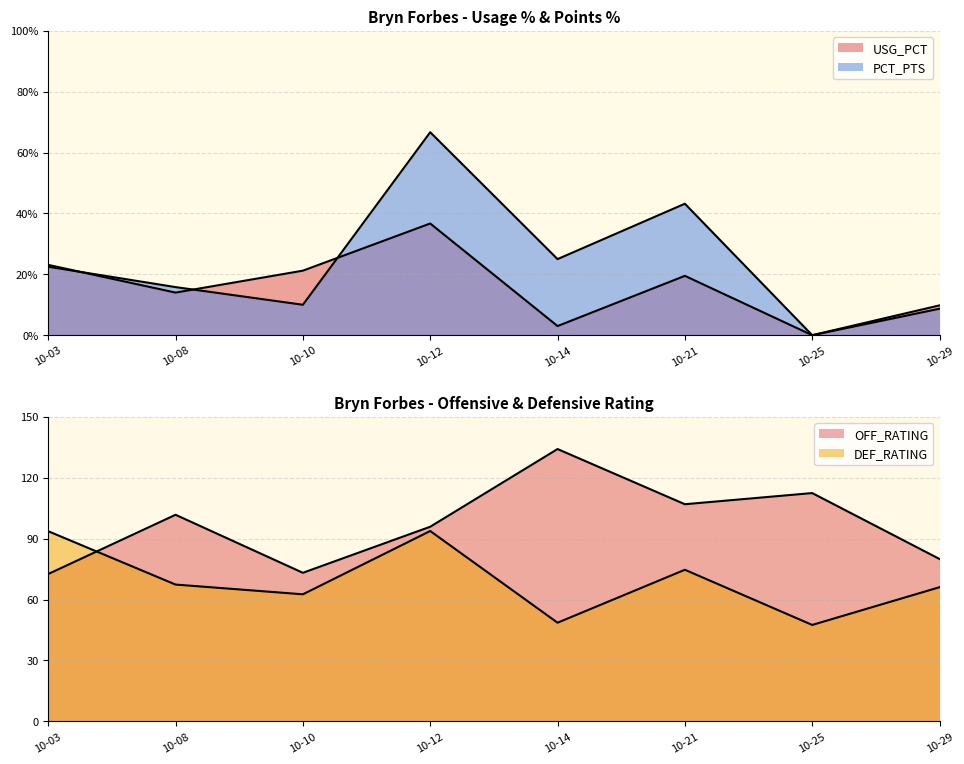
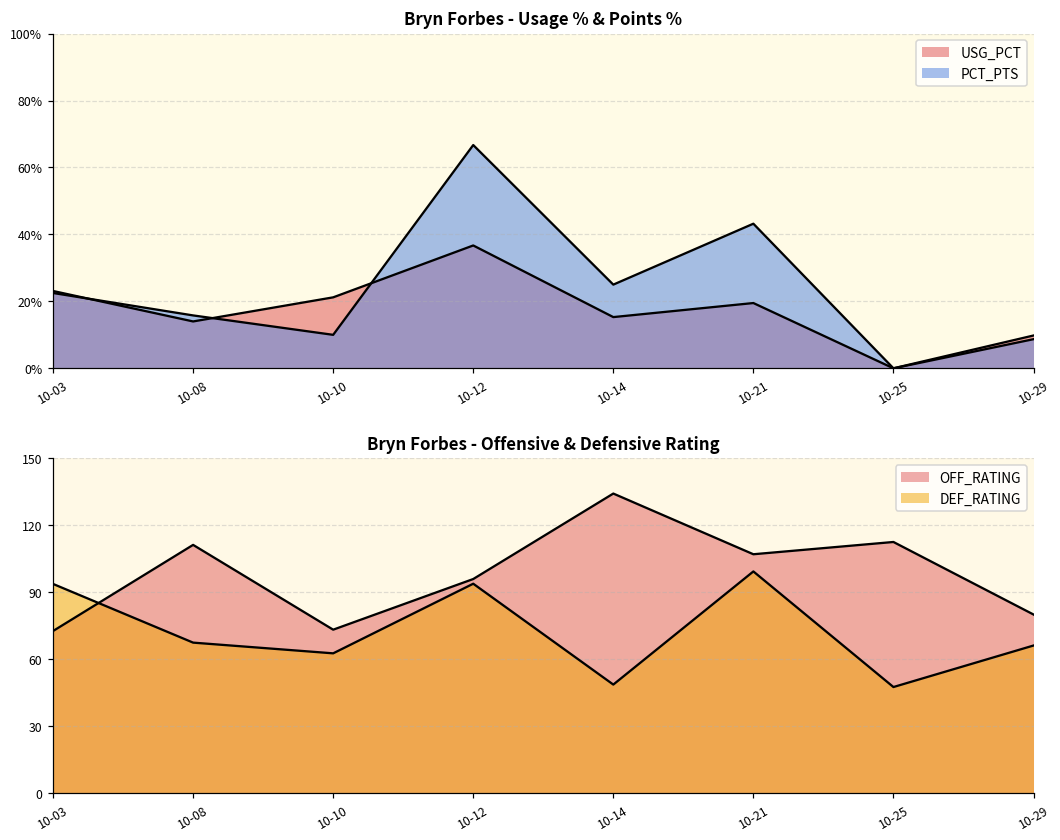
Bryn Forbes - Usage % & Points %, USG_PCT, 10-14: 3% -> 15%
Bryn Forbes - Offensive & Defensive Rating, OFF_RATING, 10-08: 102 -> 111
Bryn Forbes - Offensive & Defensive Rating, DEF_RATING, 10-21: 75 -> 99
